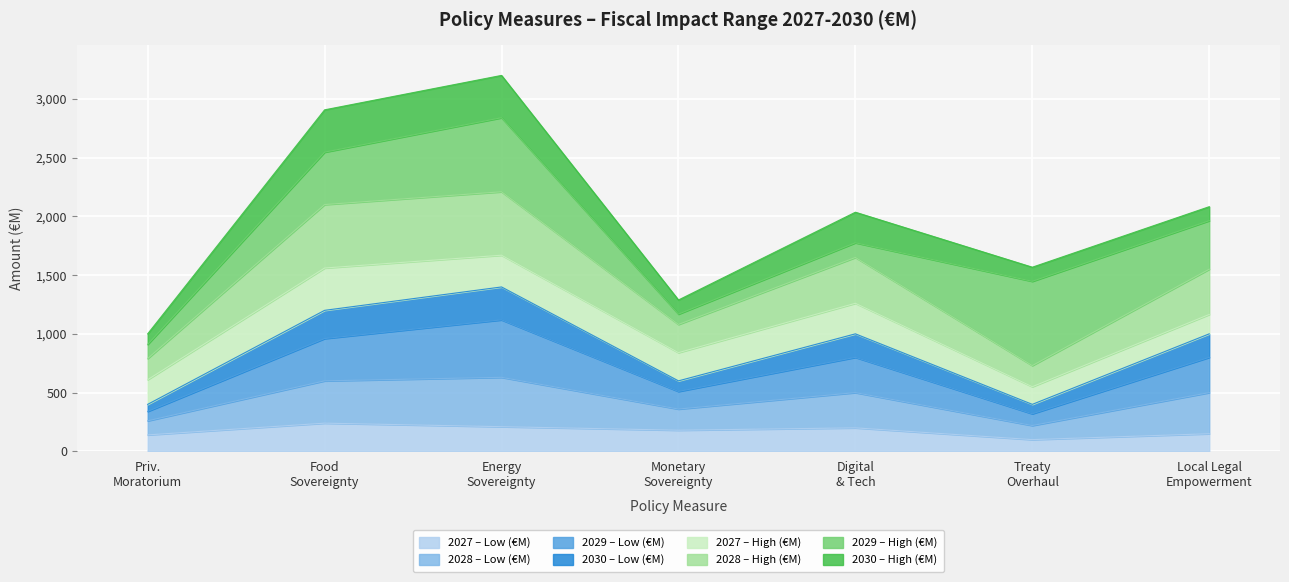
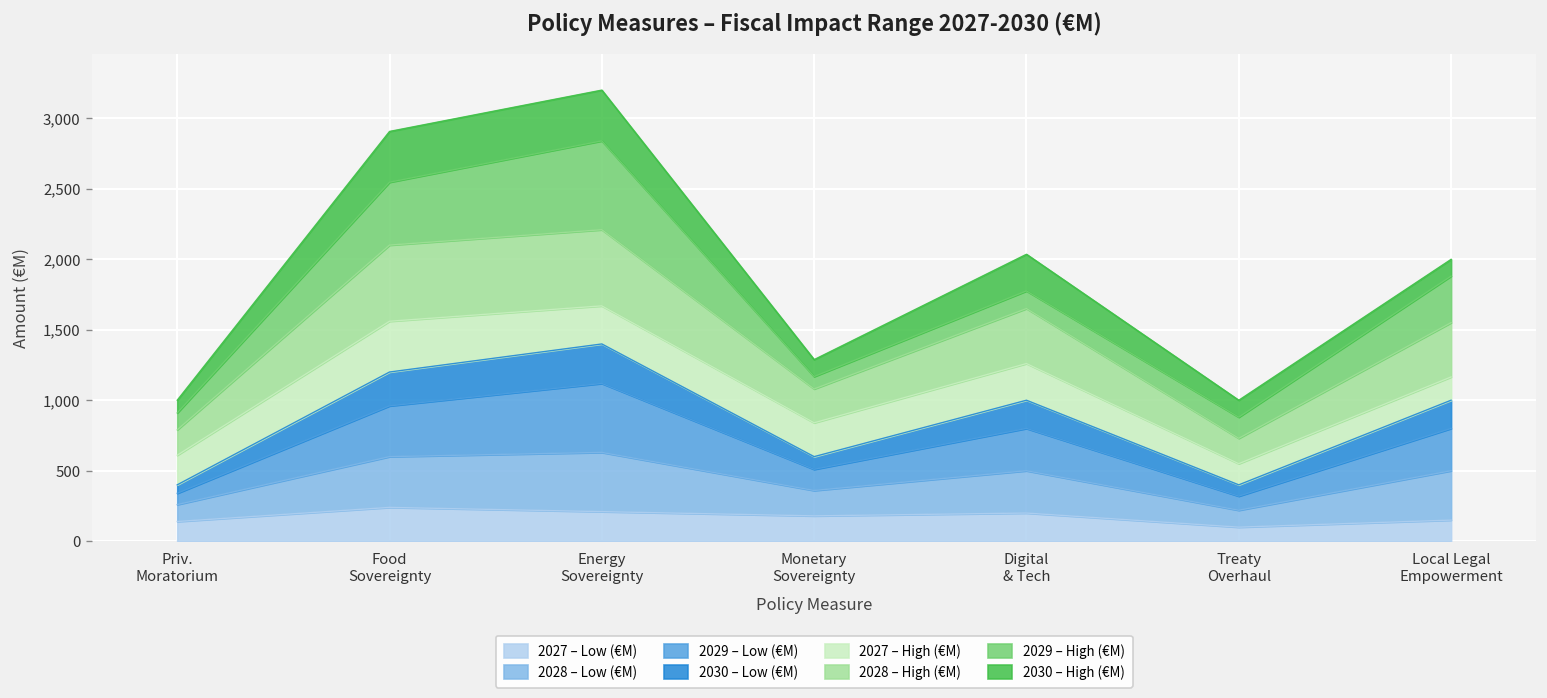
2029 – High (€M), Treaty Overhaul: 720 -> 150
2029 – High (€M), Local Legal Empowerment: 410 -> 330
